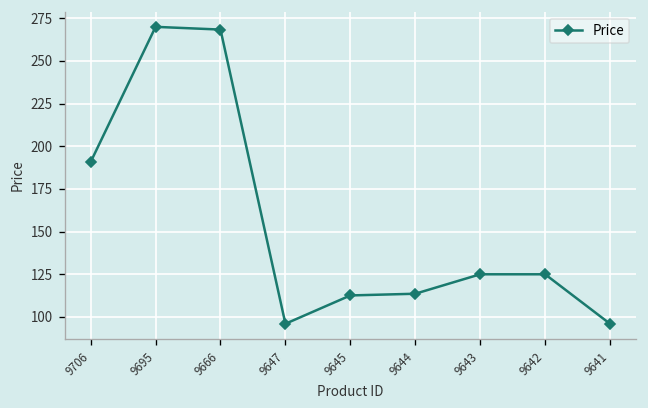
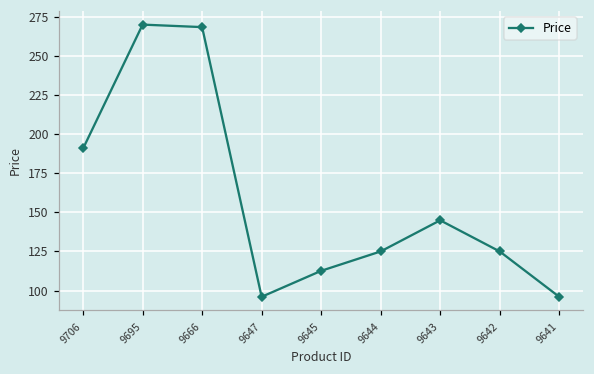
9644: 114 -> 125
9643: 125 -> 145
